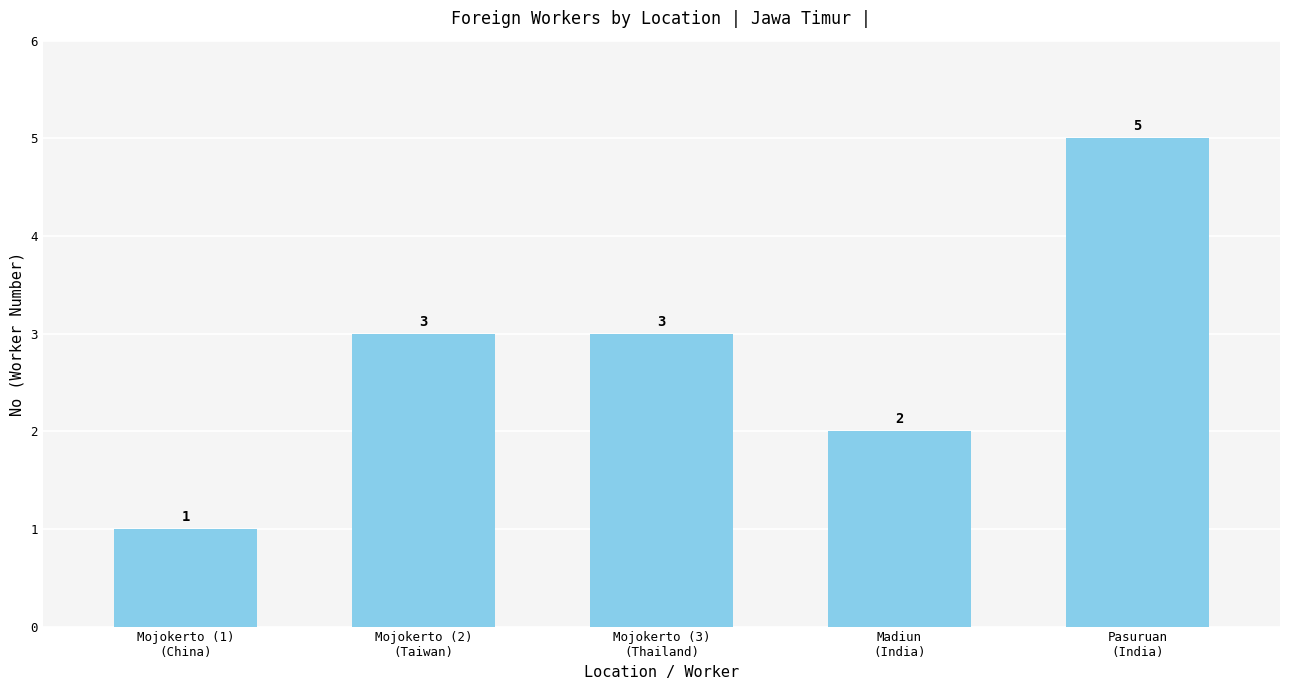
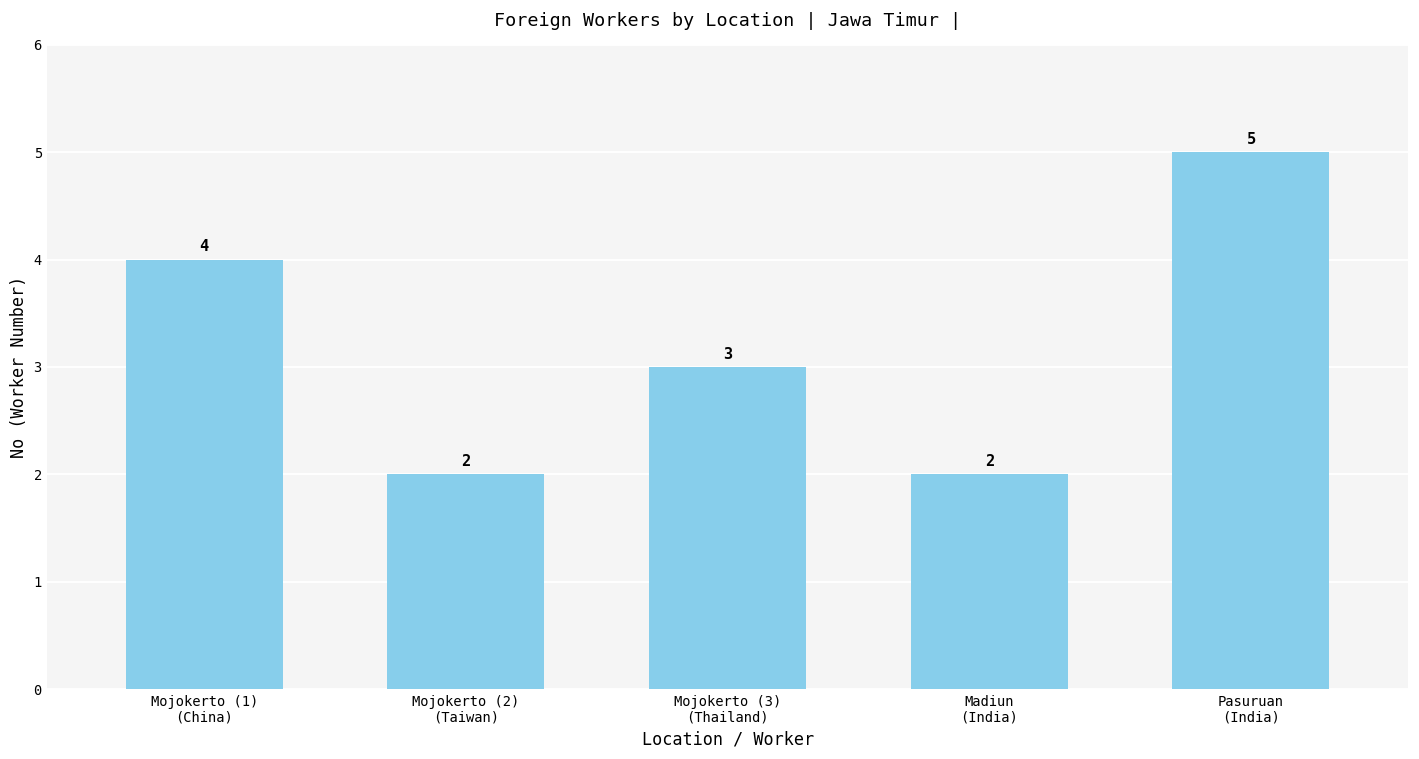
Mojokerto (1) (China): 1 -> 4
Mojokerto (2) (Taiwan): 3 -> 2
